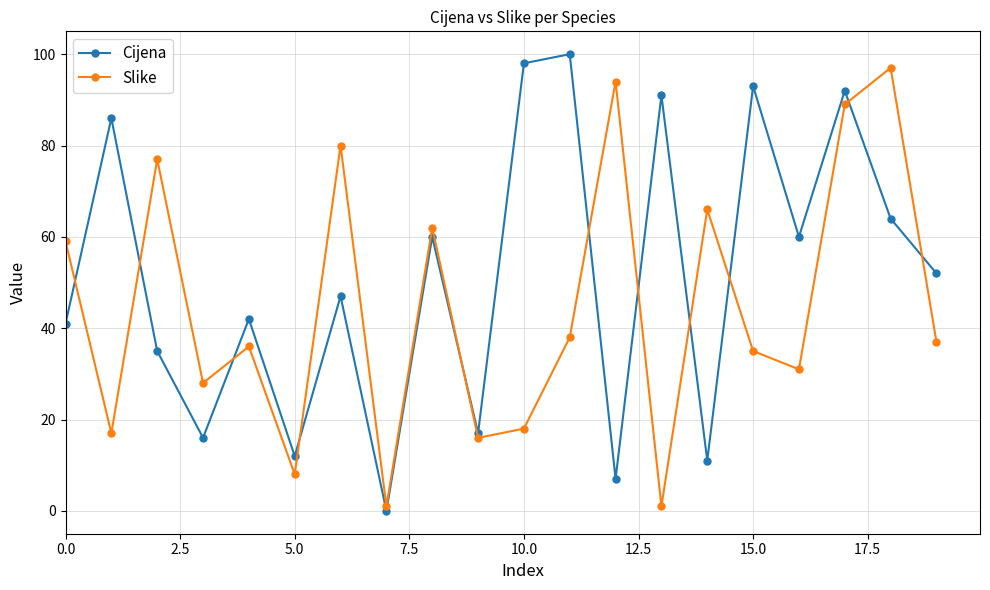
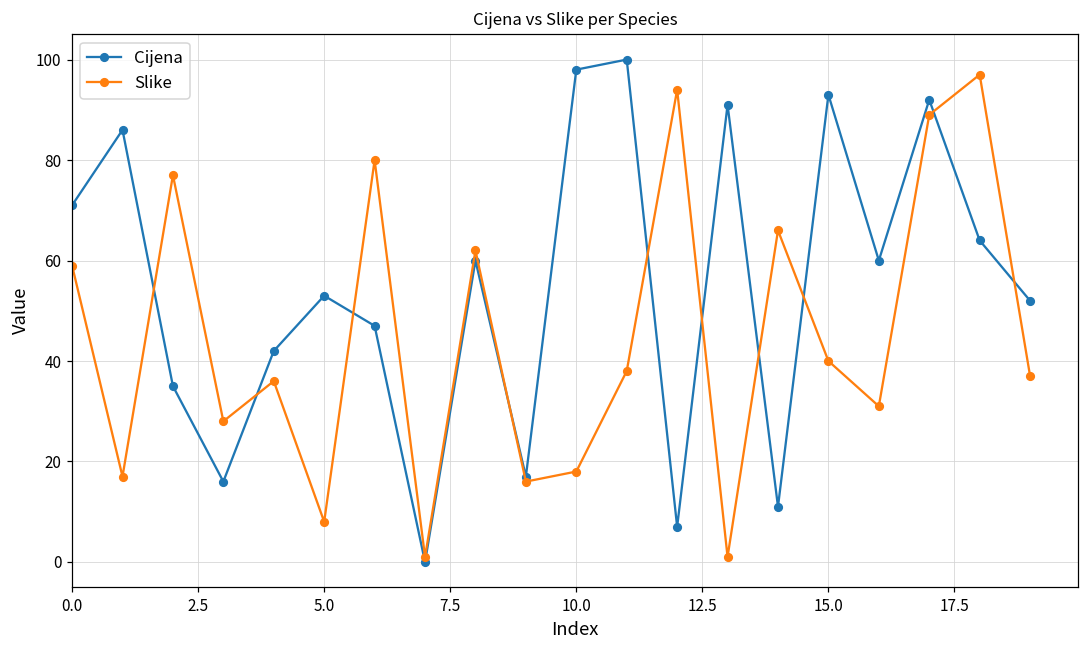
Cijena, 0.0: 41 -> 71
Cijena, 5.0: 12 -> 53
Slike, 15.0: 35 -> 40
